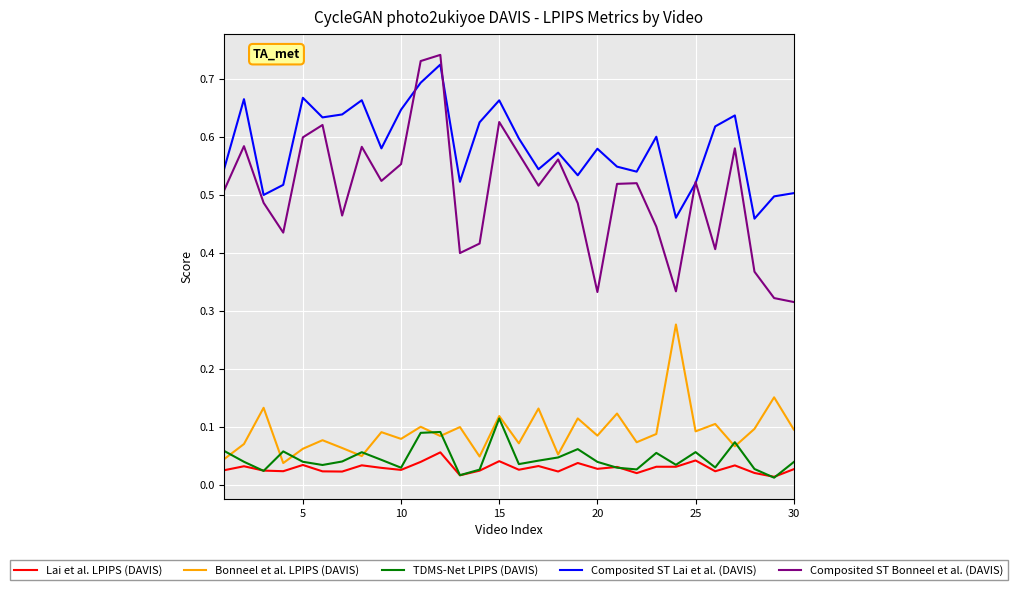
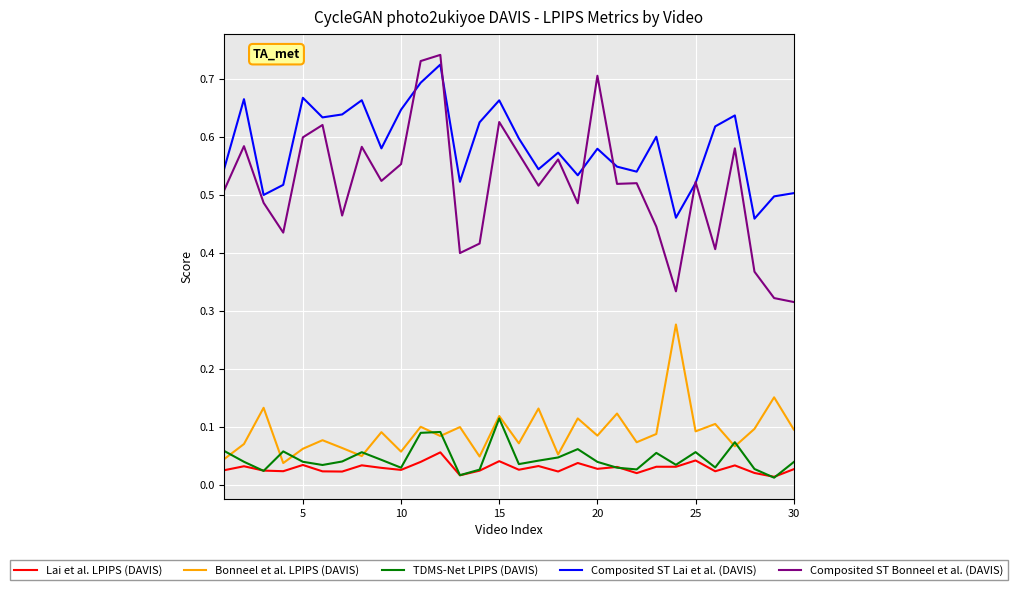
Bonneel et al. LPIPS (DAVIS), 10: 0.08 -> 0.06
Composited ST Bonneel et al. (DAVIS), 20: 0.33 -> 0.71
